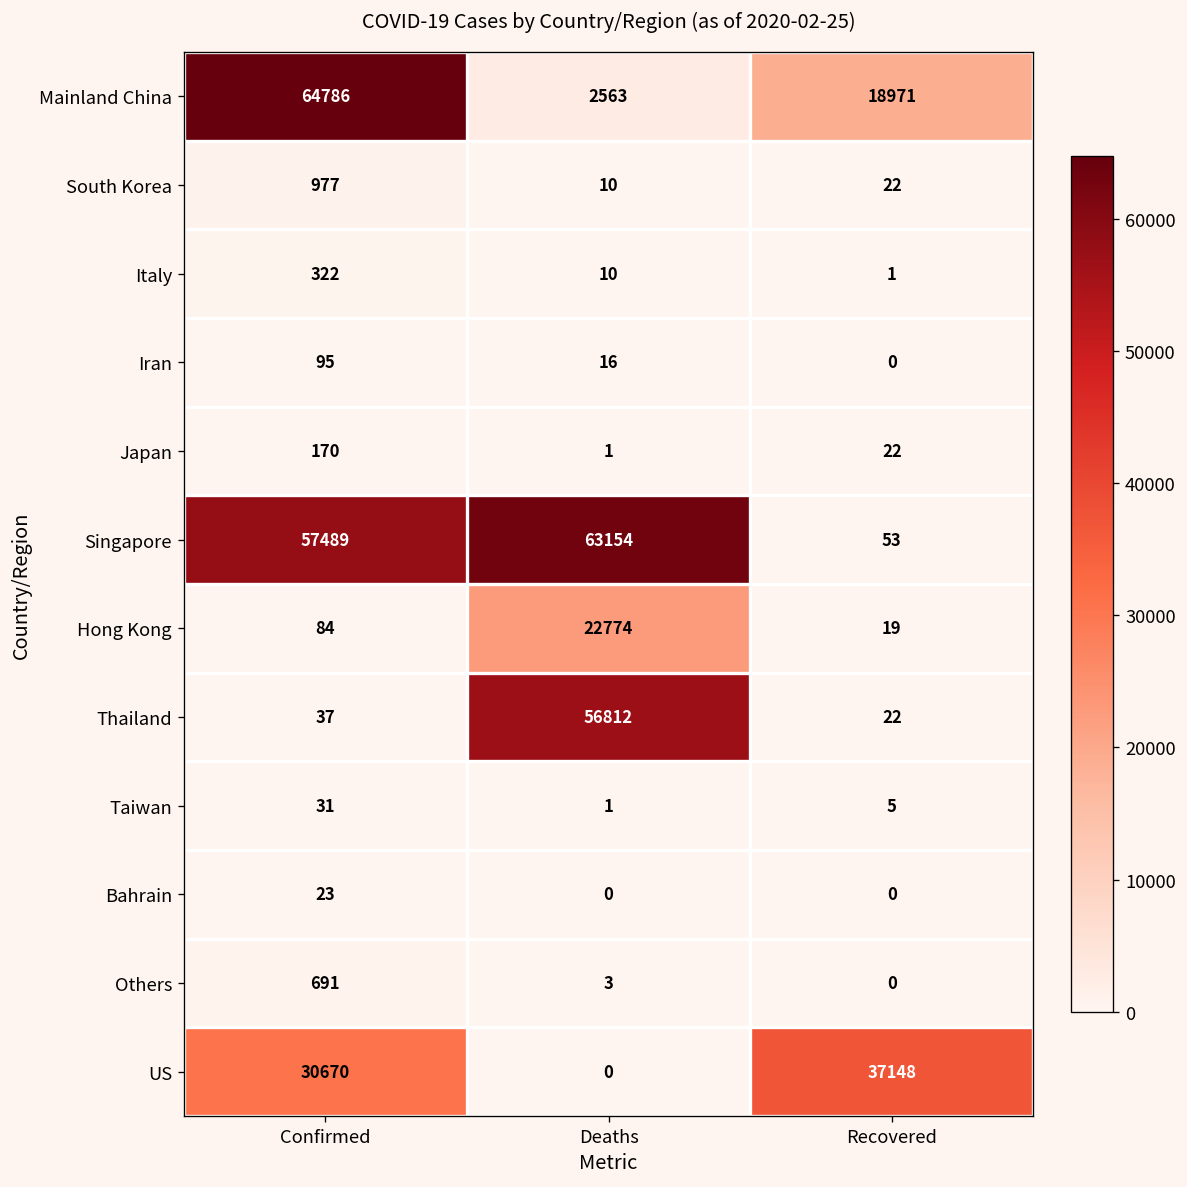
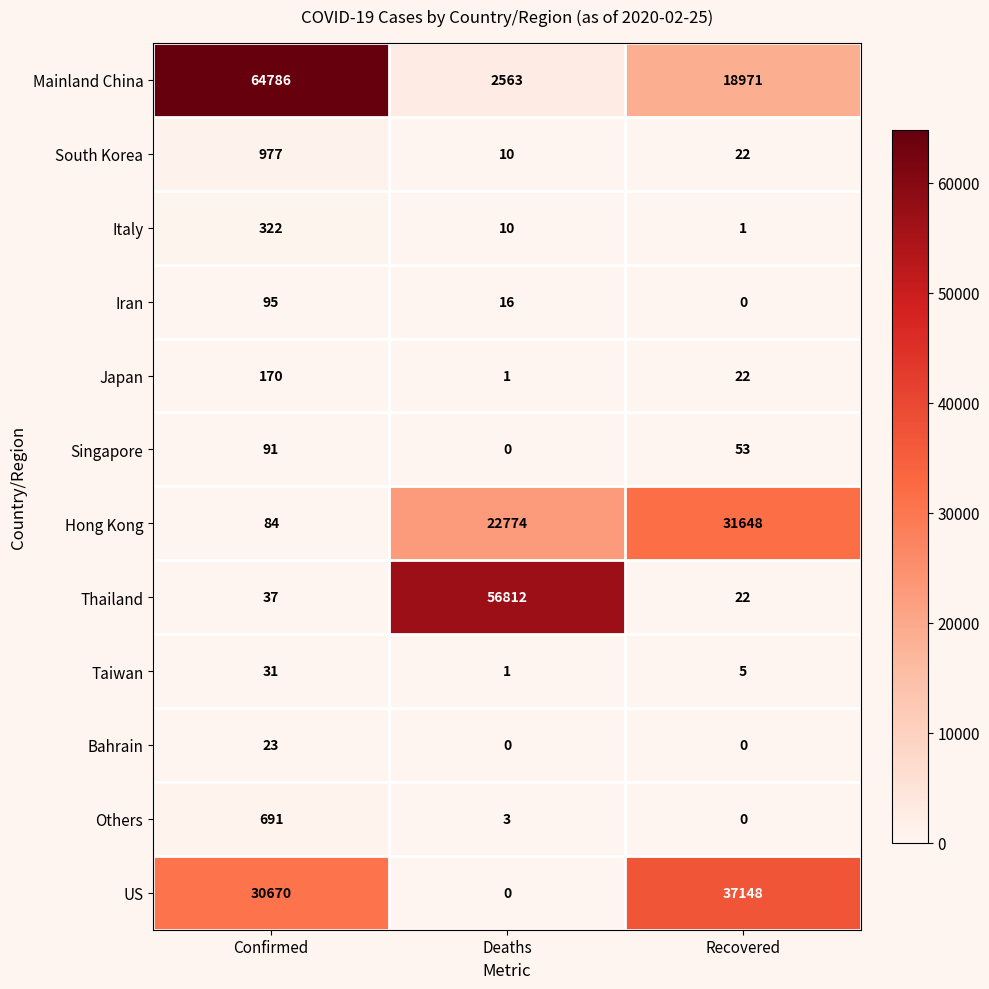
Singapore, Confirmed: 57489 -> 91
Singapore, Deaths: 63154 -> 0
Hong Kong, Recovered: 19 -> 31648
